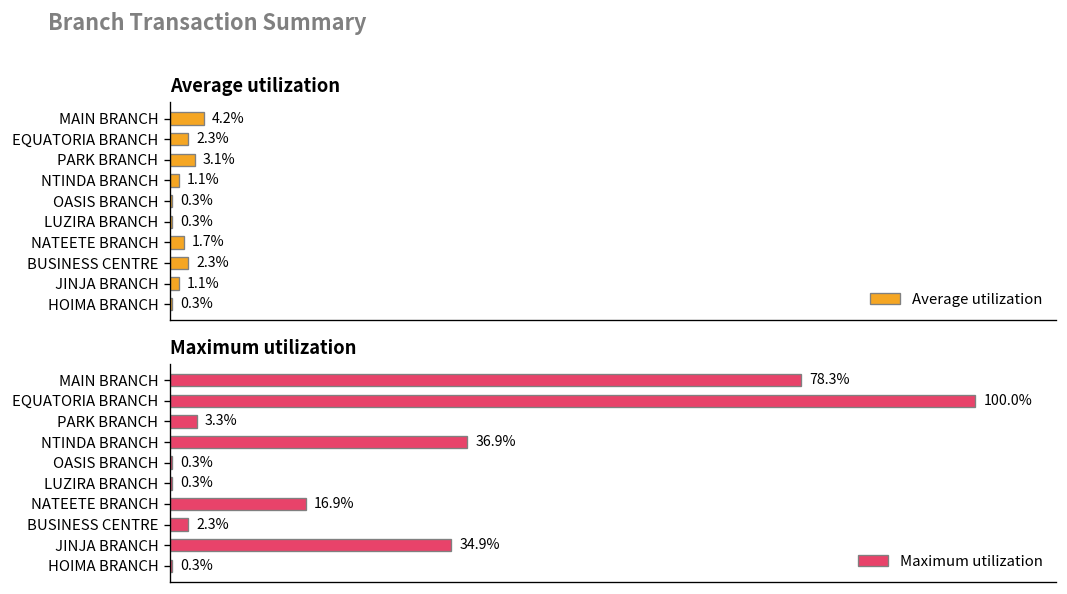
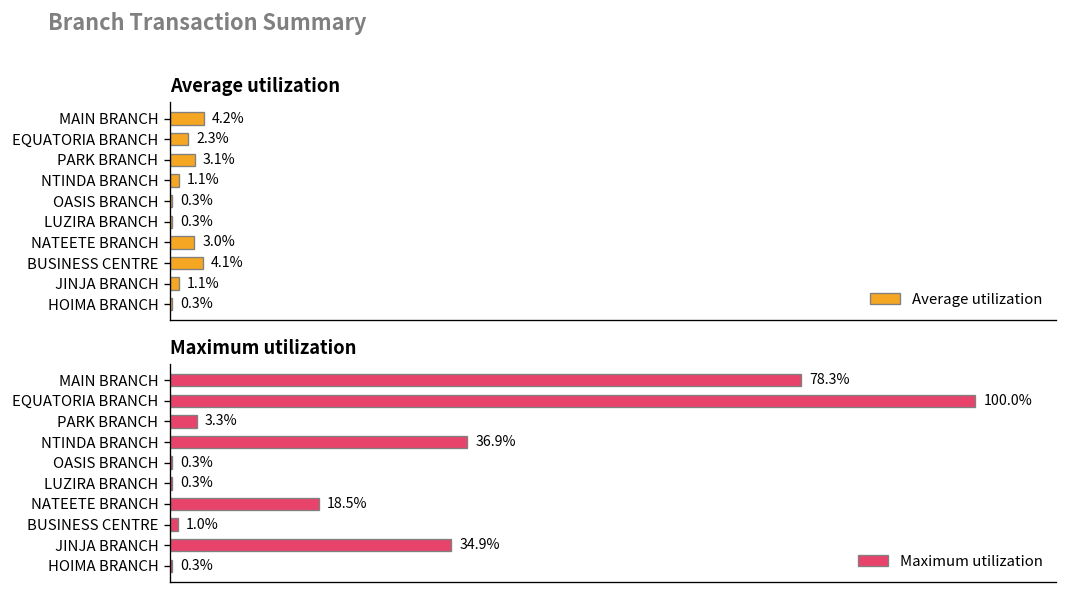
Average utilization, NATEETE BRANCH: 1.7% -> 3.0%
Average utilization, BUSINESS CENTRE: 2.3% -> 4.1%
Maximum utilization, NATEETE BRANCH: 16.9% -> 18.5%
Maximum utilization, BUSINESS CENTRE: 2.3% -> 1.0%
